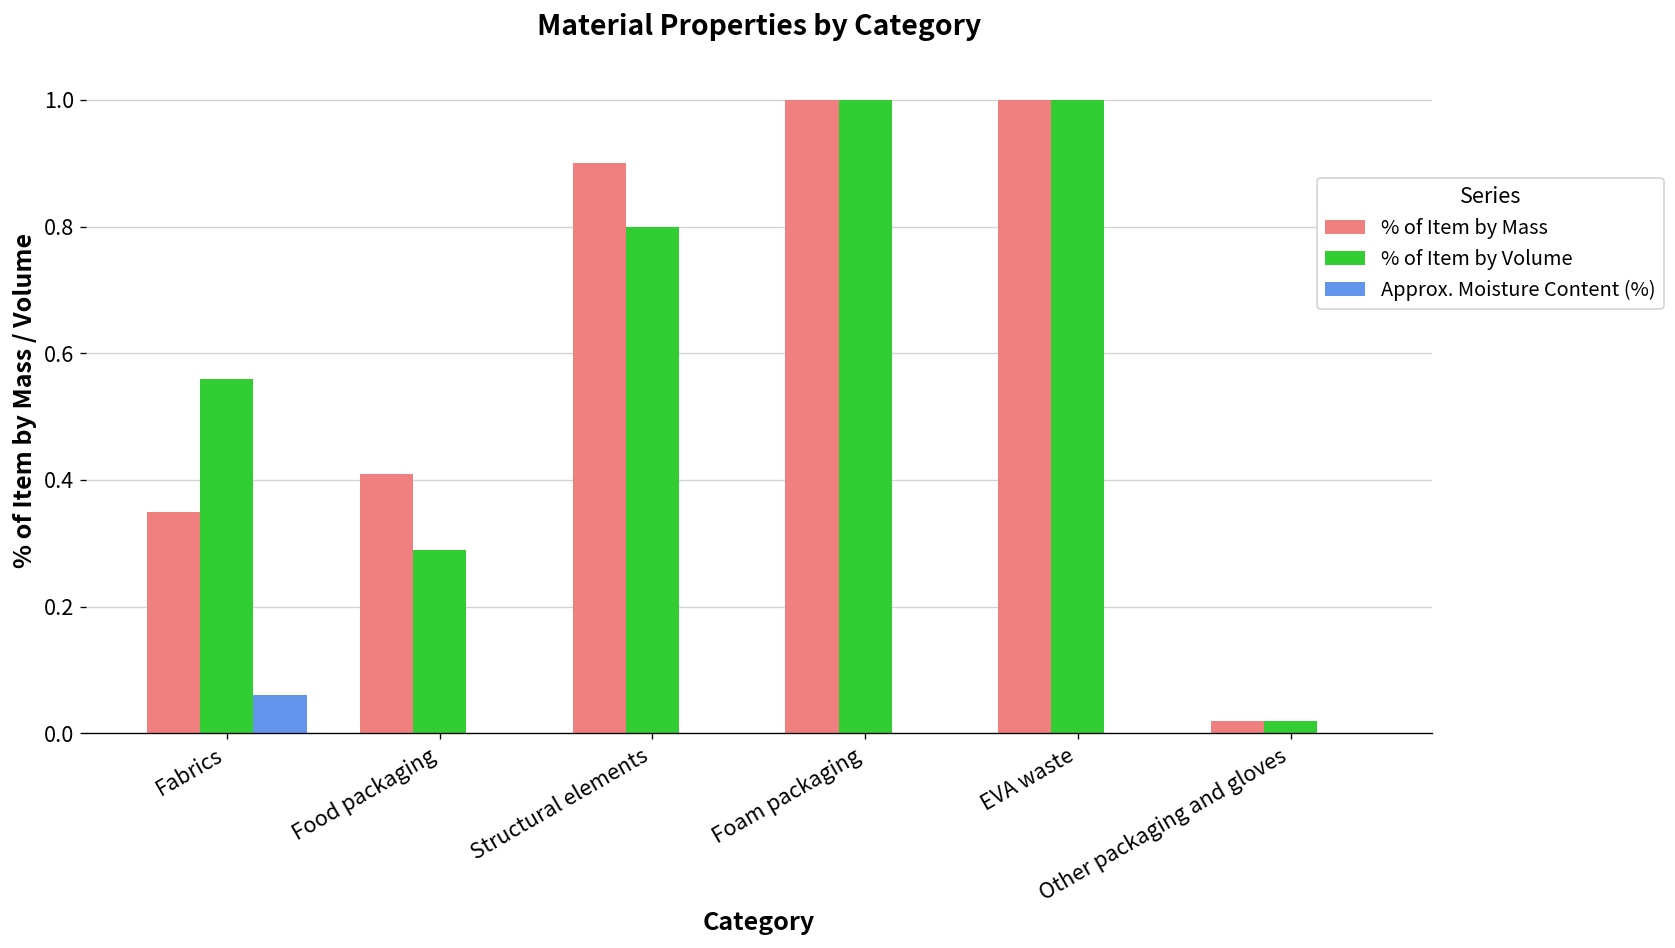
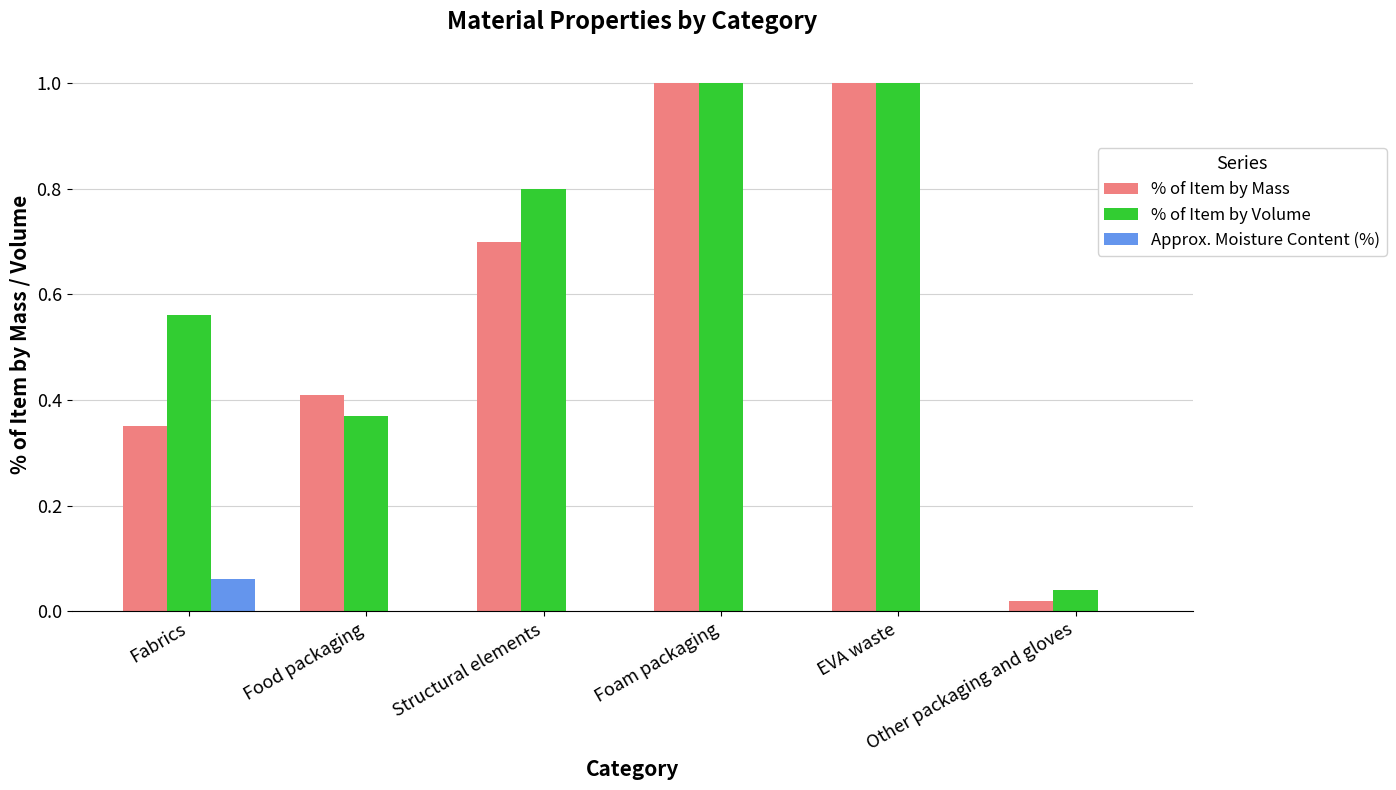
% of Item by Volume, Food packaging: 0.29 -> 0.37
% of Item by Mass, Structural elements: 0.9 -> 0.7
% of Item by Volume, Other packaging and gloves: 0.02 -> 0.04
